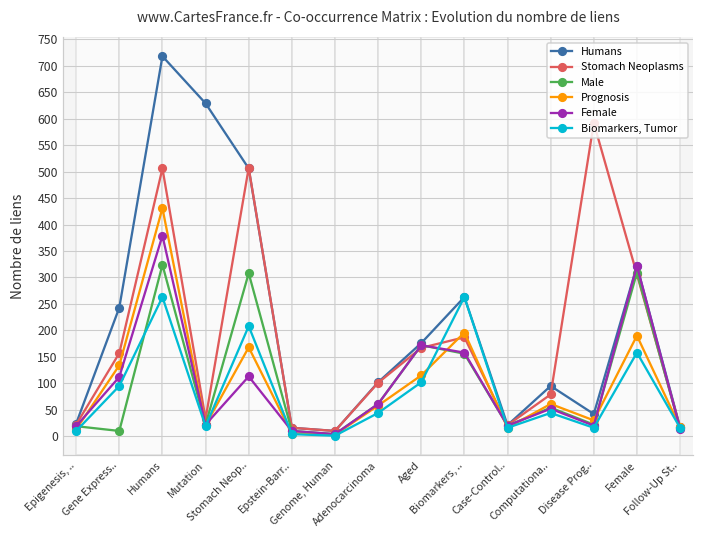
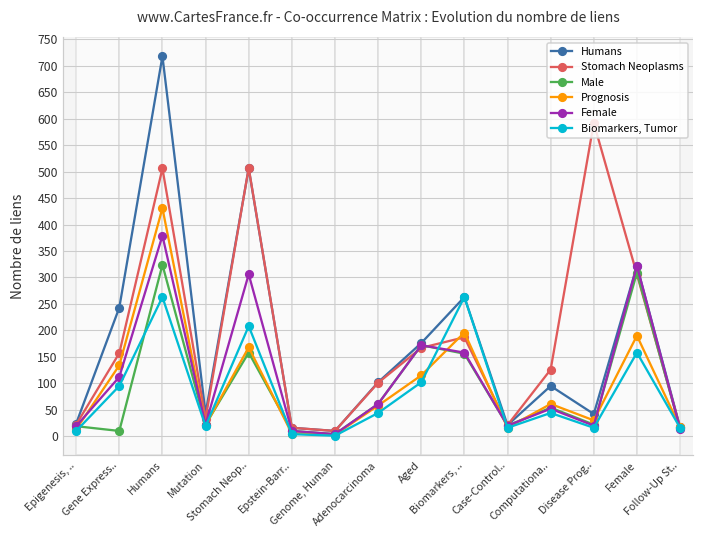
Humans, Mutation: 630 -> 40
Male, Stomach Neop..: 310 -> 160
Female, Stomach Neop..: 110 -> 310
Stomach Neoplasms, Computationa..: 80 -> 130
